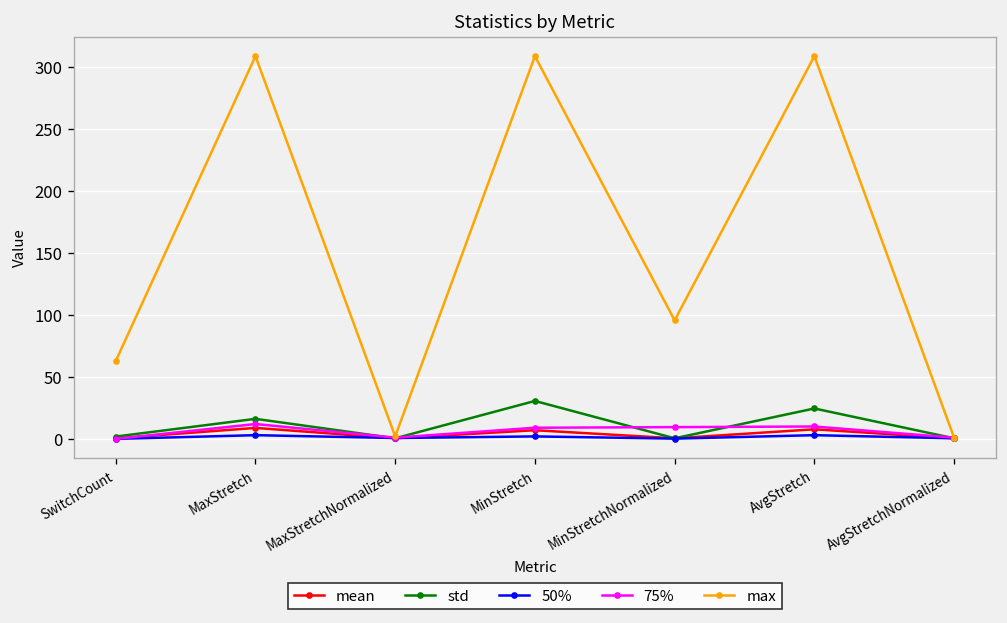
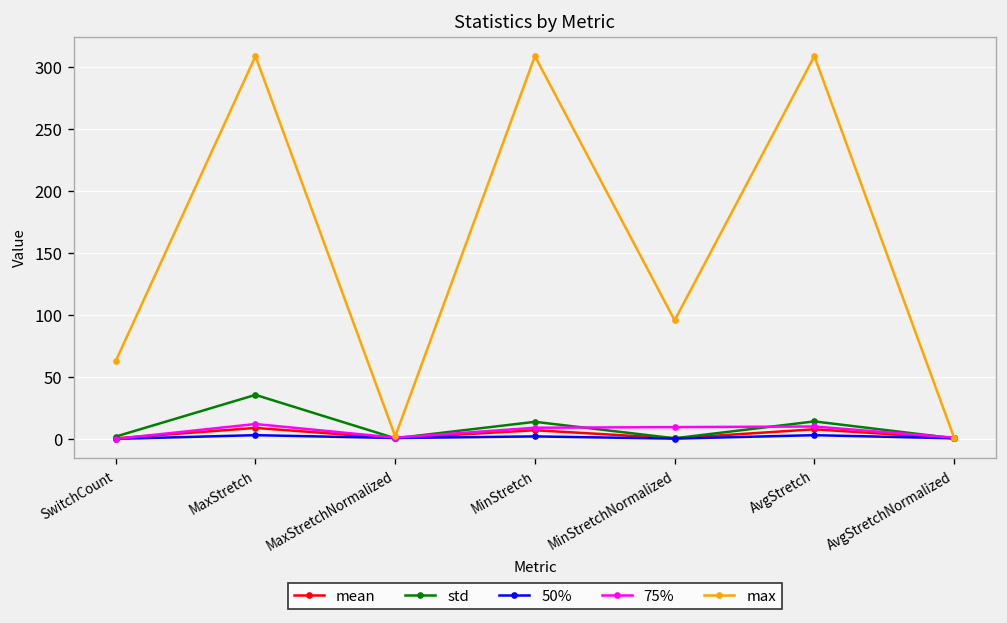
std, MaxStretch: 16 -> 36
std, MinStretch: 31 -> 14
std, AvgStretch: 25 -> 14
